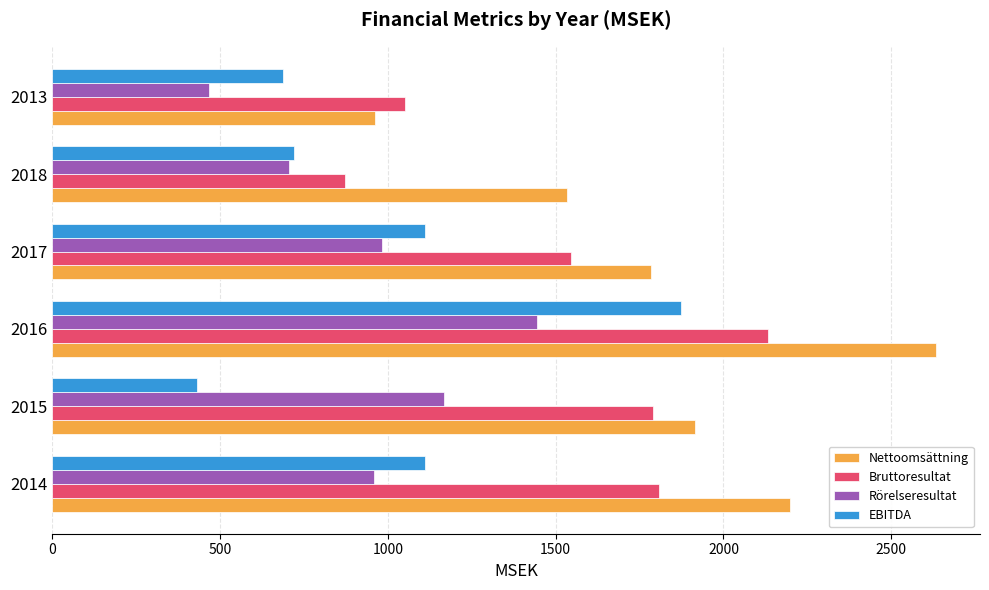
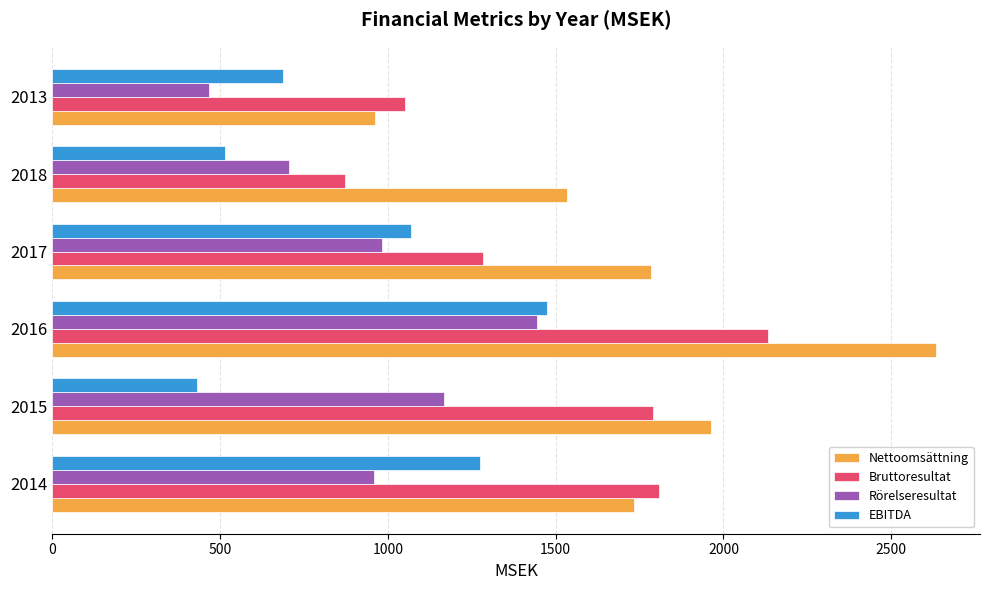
EBITDA, 2018: 720 -> 510
EBITDA, 2017: 1110 -> 1070
Bruttoresultat, 2017: 1550 -> 1280
EBITDA, 2016: 1870 -> 1470
Nettoomsättning, 2015: 1920 -> 1960
EBITDA, 2014: 1110 -> 1270
Nettoomsättning, 2014: 2200 -> 1730
